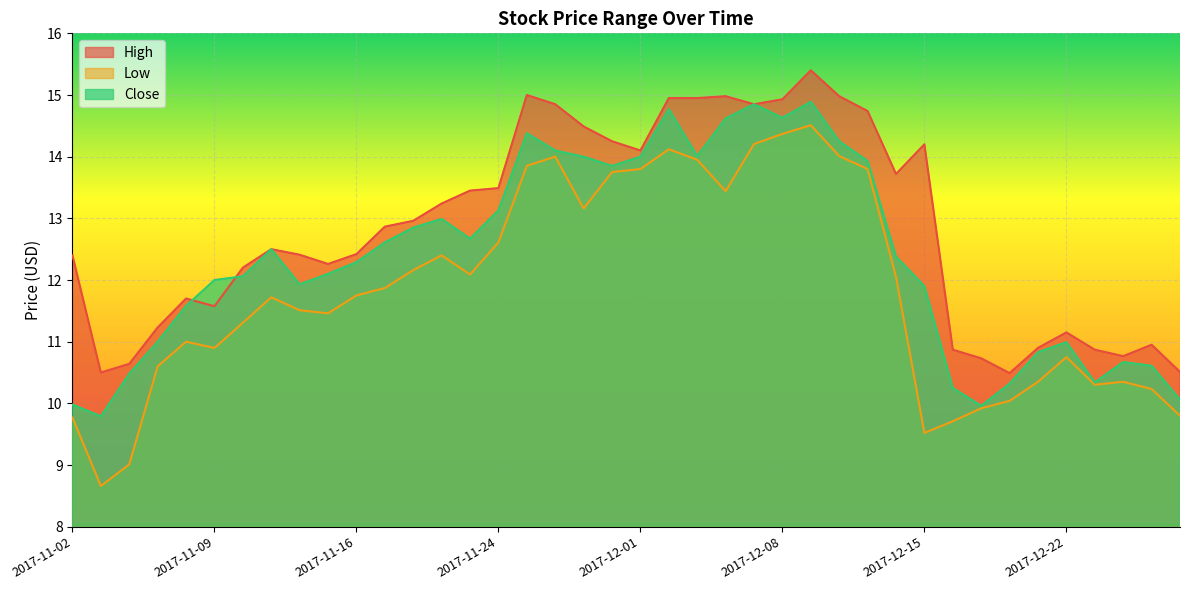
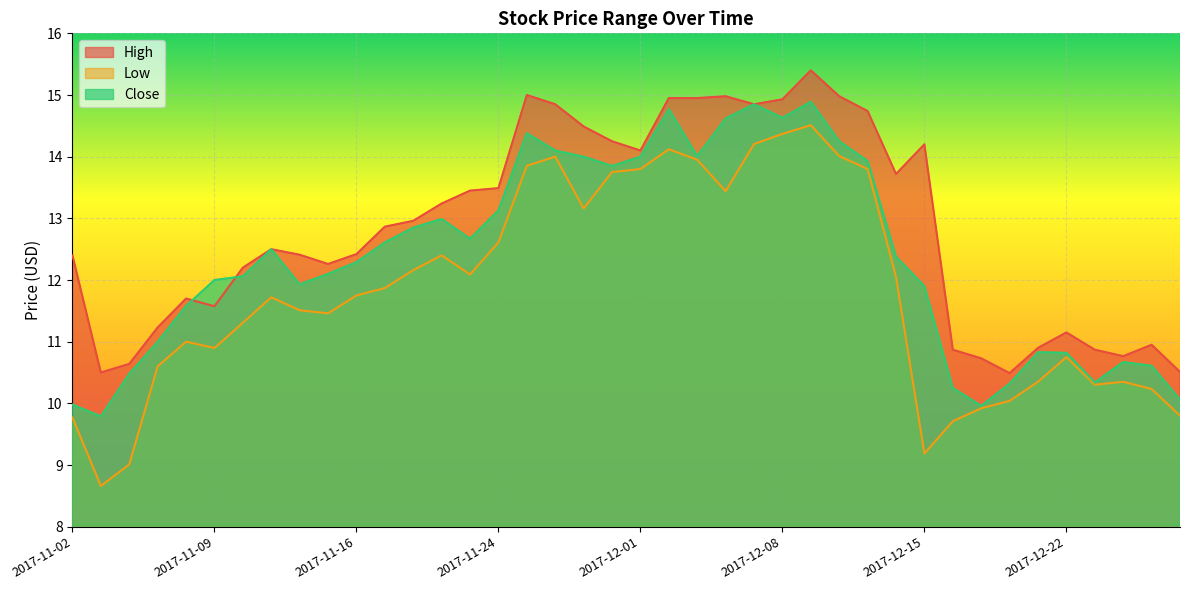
Low, 2017-12-15: 9.5 -> 9.2
Close, 2017-12-22: 11.0 -> 10.8
